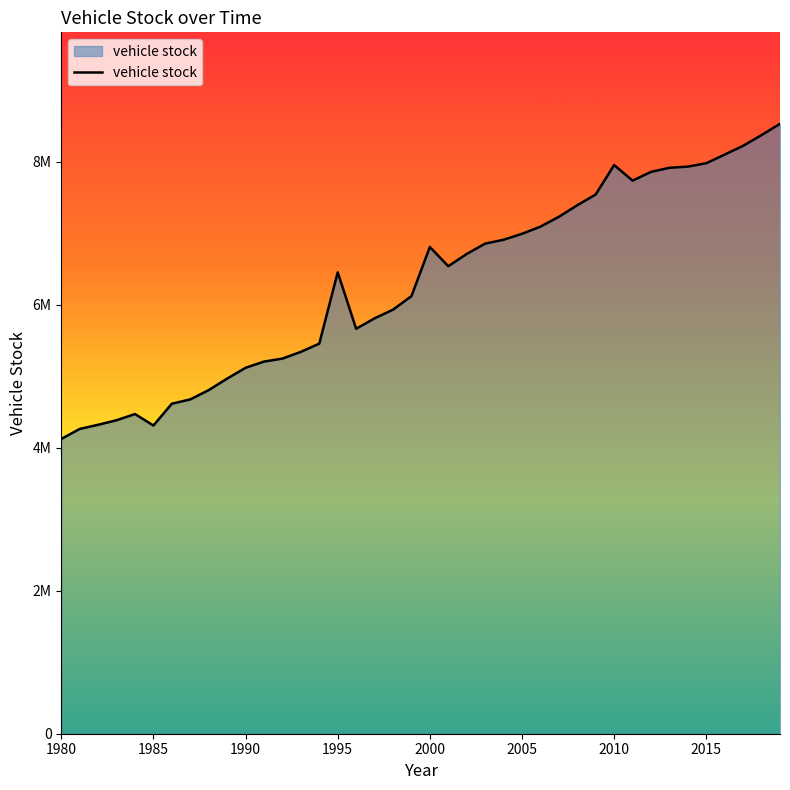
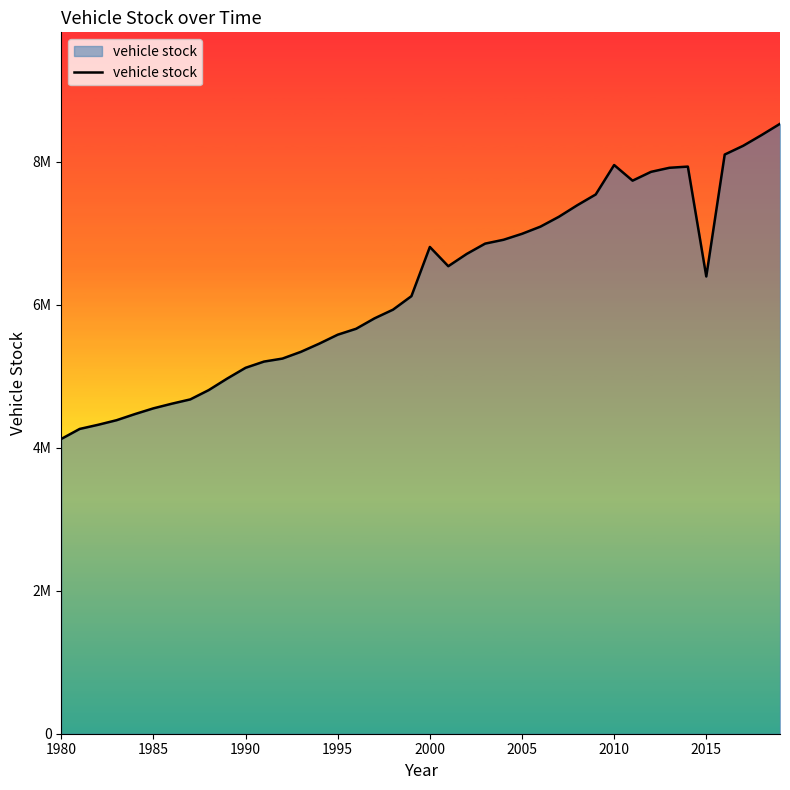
1985: 4300000 -> 4600000
1995: 6500000 -> 5600000
2015: 8000000 -> 6400000
